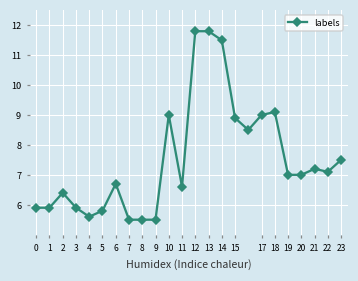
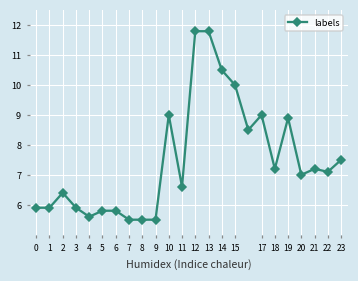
6: 6.7 -> 5.8
14: 11.5 -> 10.5
15: 8.9 -> 10.0
18: 9.1 -> 7.2
19: 7.0 -> 8.9
